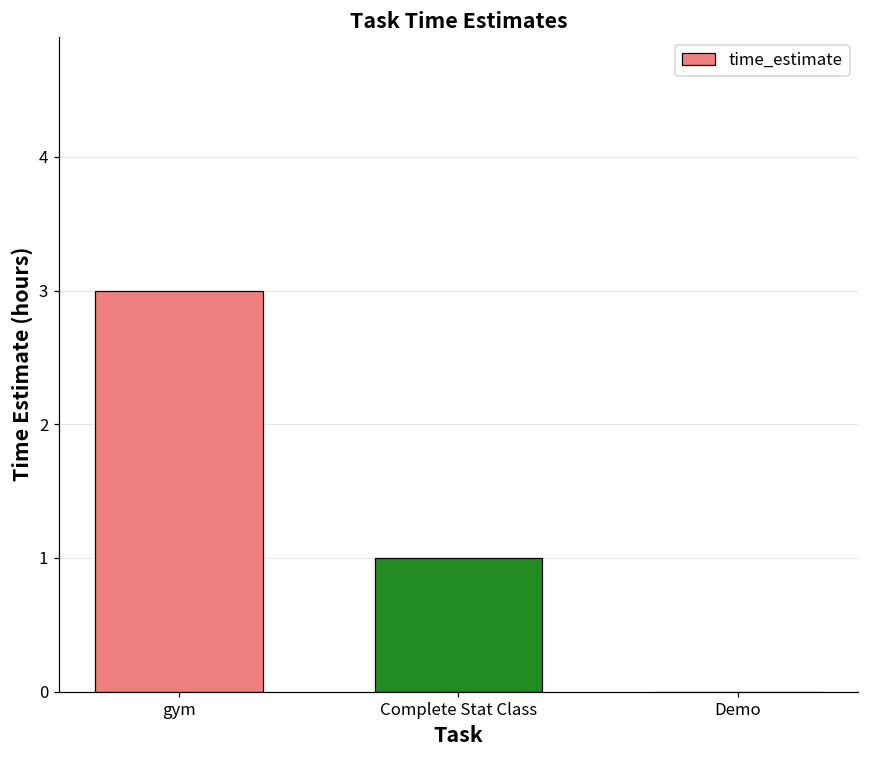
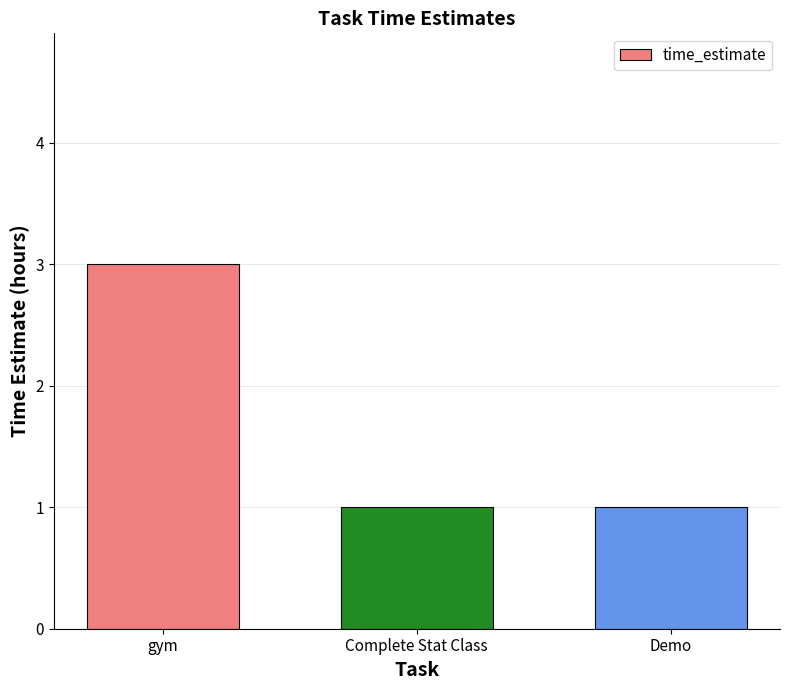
Demo: 0 -> 1
